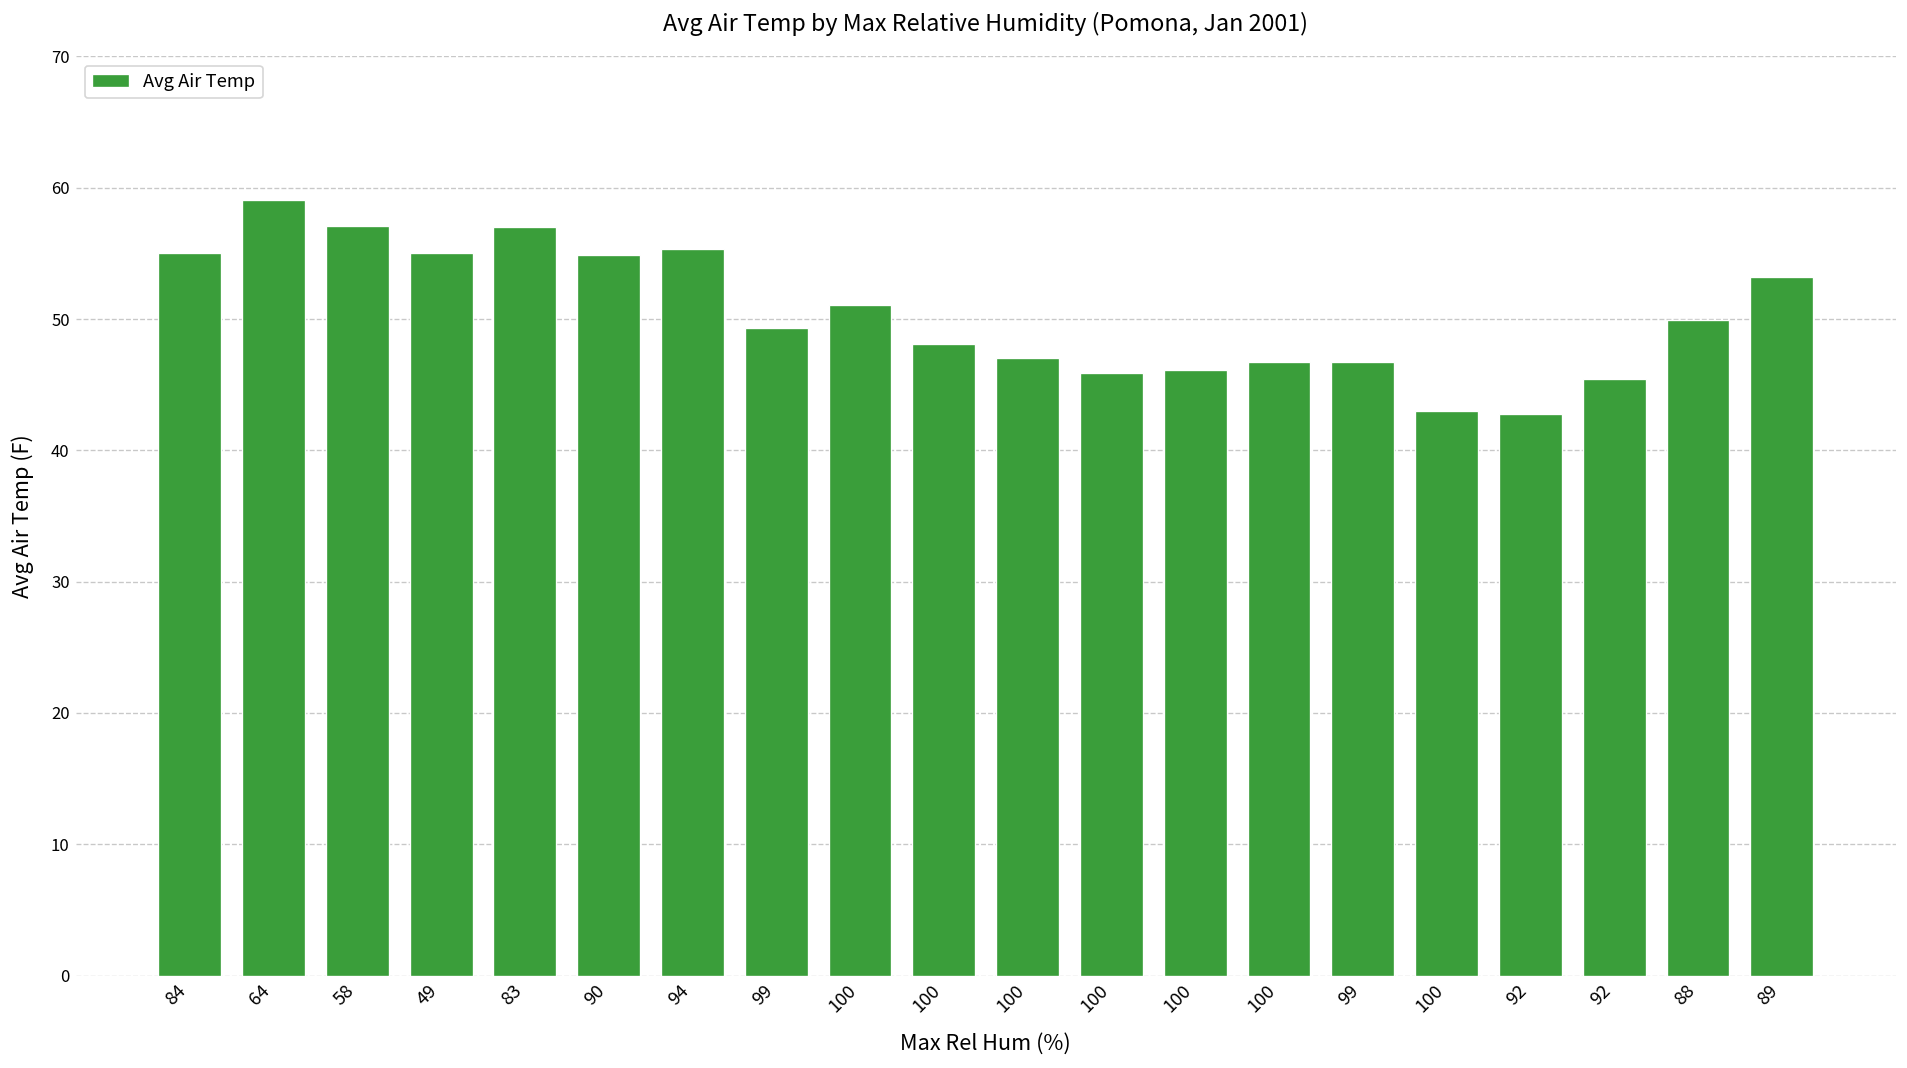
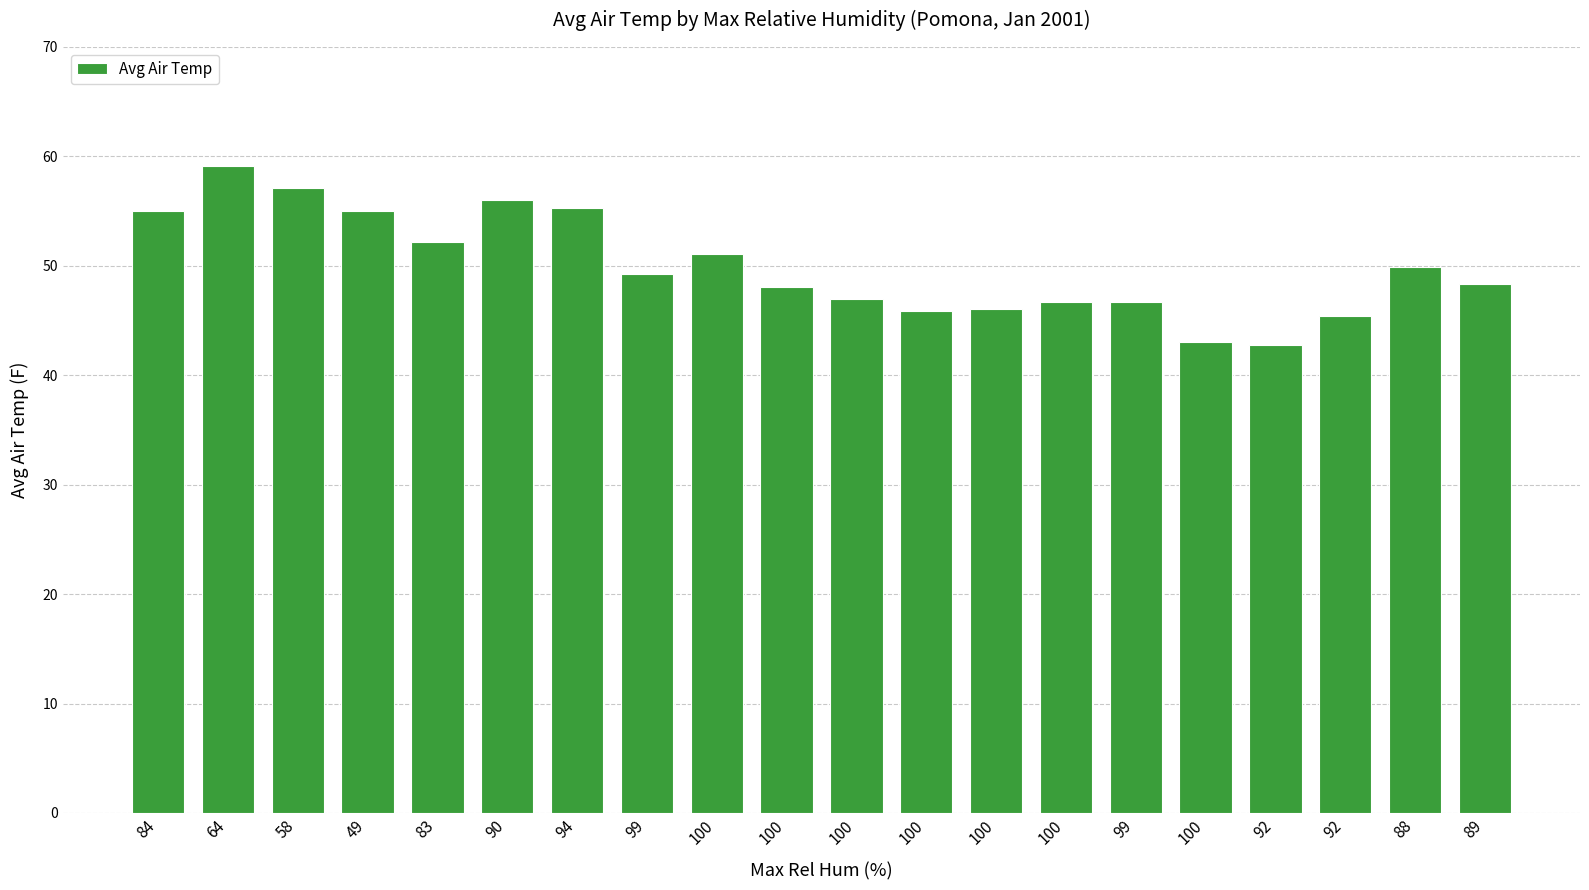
83: 57.0 -> 52.2
90: 54.9 -> 56.0
89: 53.2 -> 48.3
